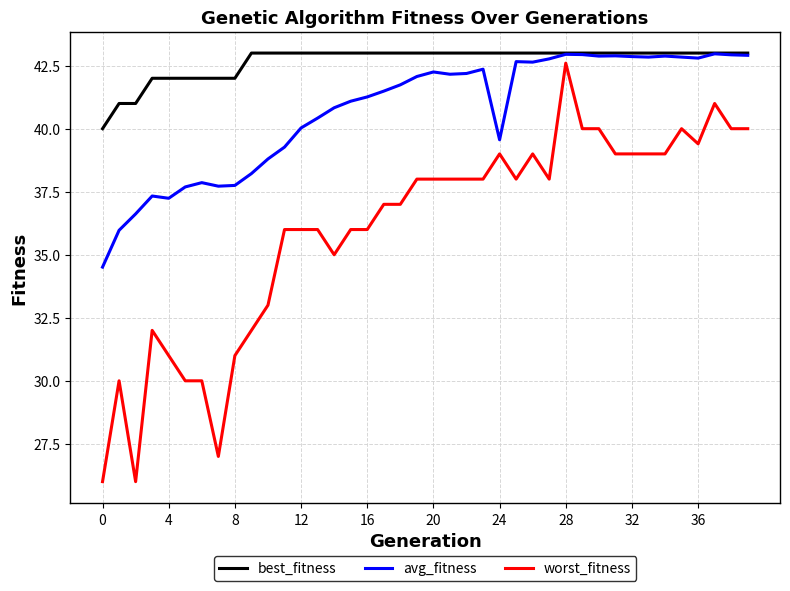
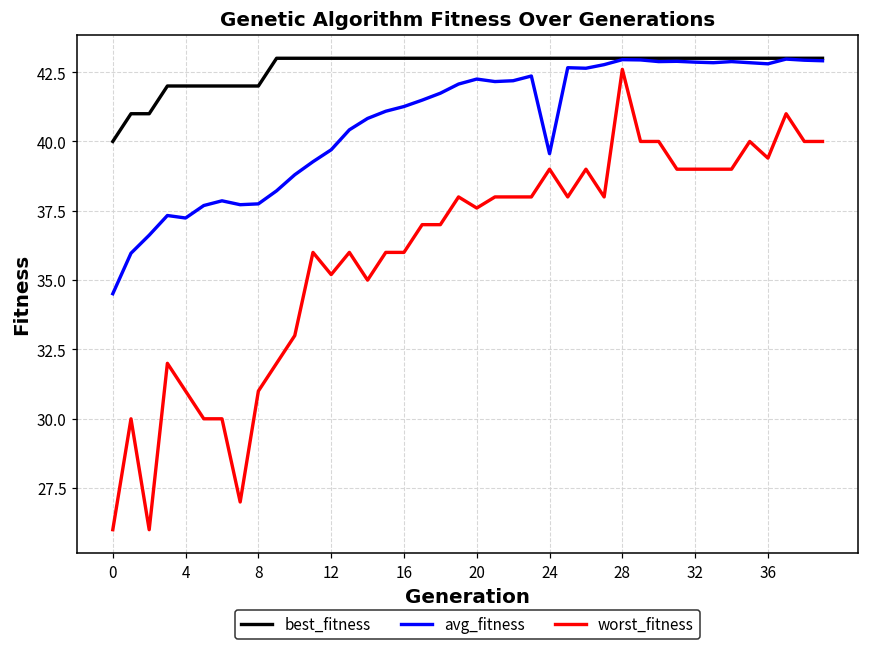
avg_fitness, 12: 40.0 -> 39.7
worst_fitness, 12: 36.0 -> 35.2
worst_fitness, 20: 38.0 -> 37.6
